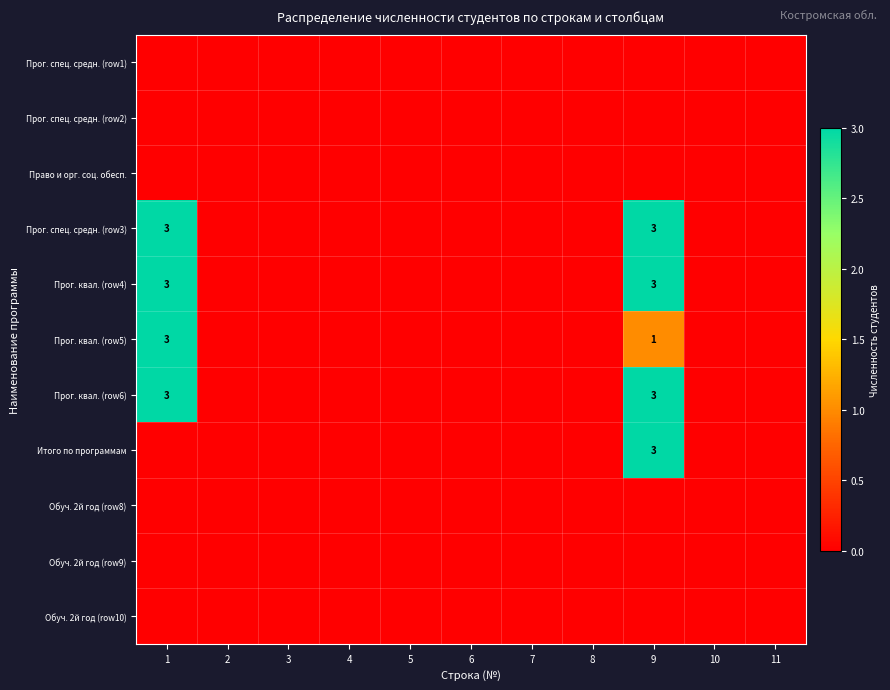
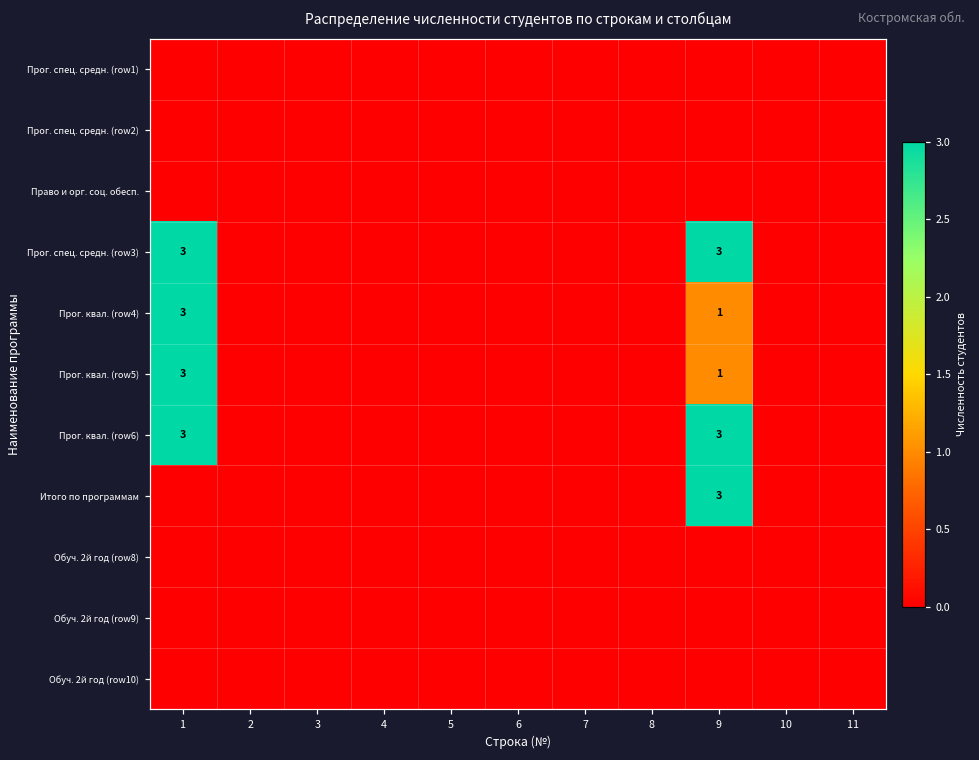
Прог. квал. (row4), 9: 3 -> 1
